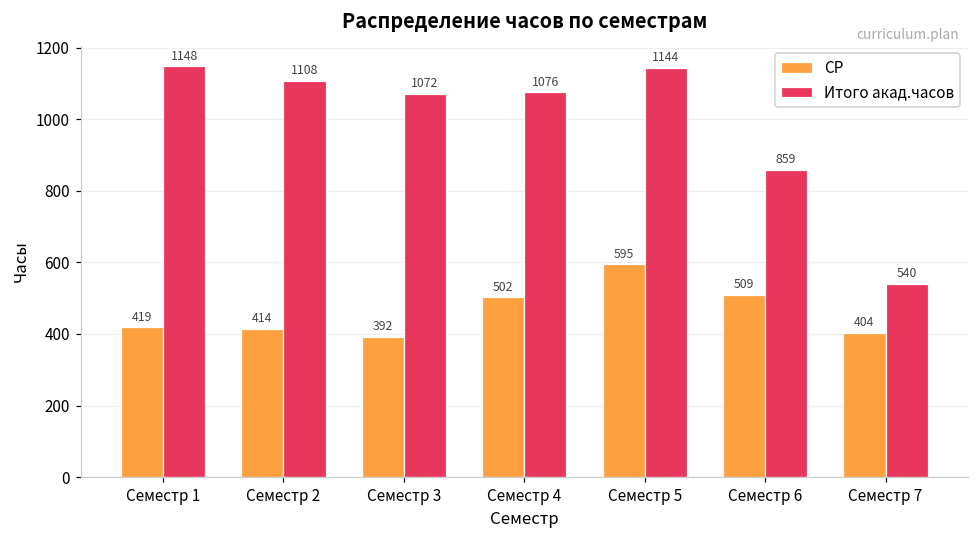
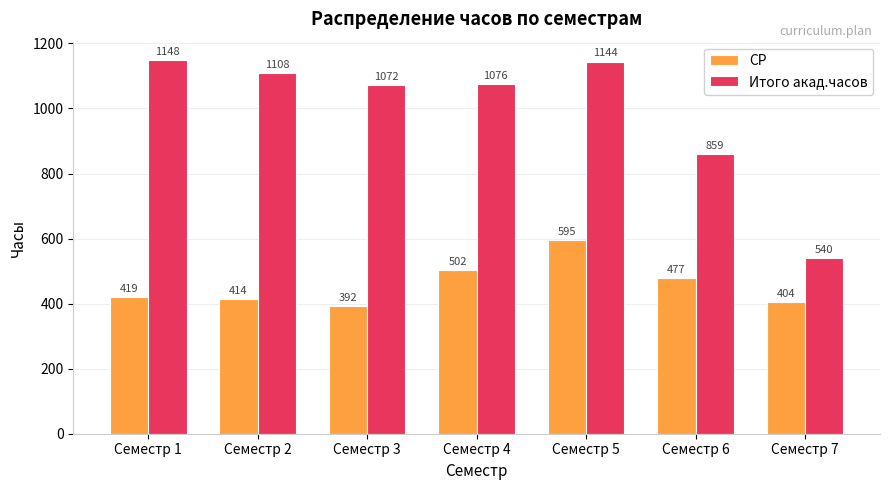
СР, Семестр 6: 509 -> 477
